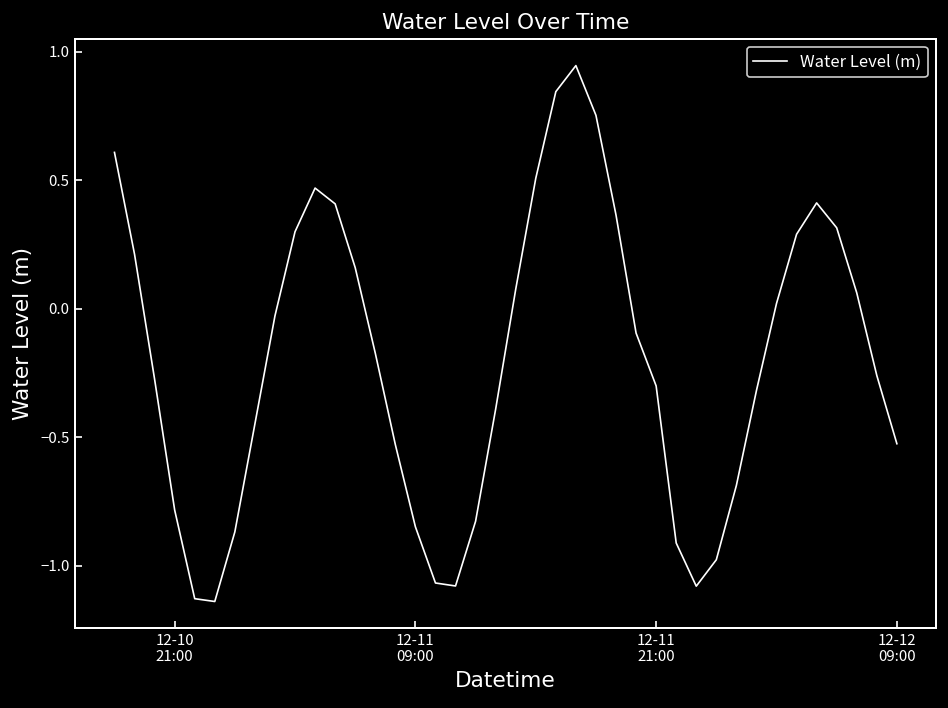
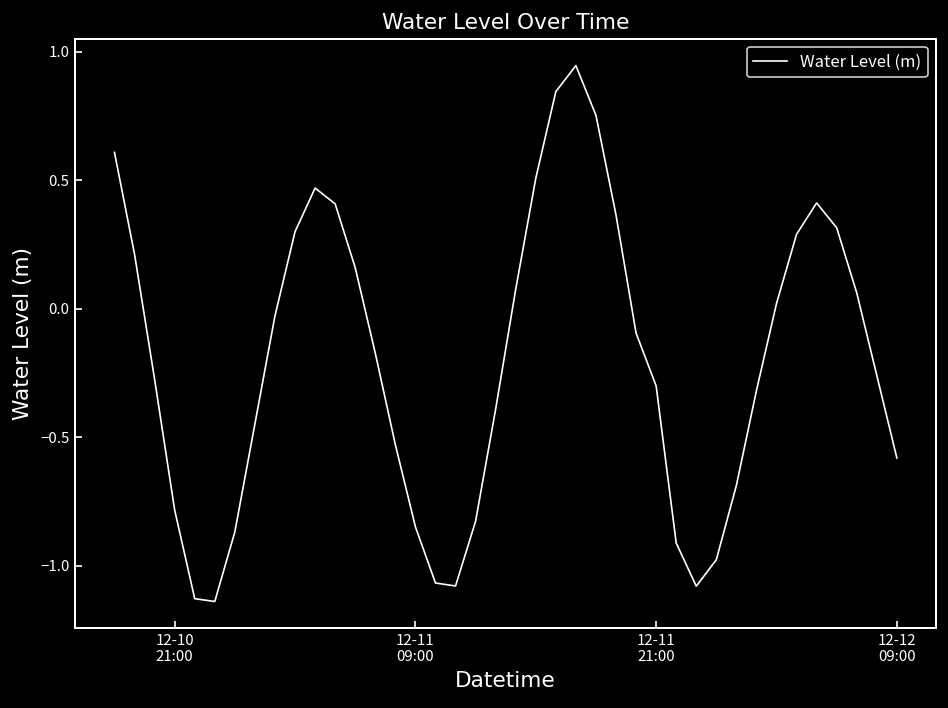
12-12 09:00: -0.52 -> -0.58
